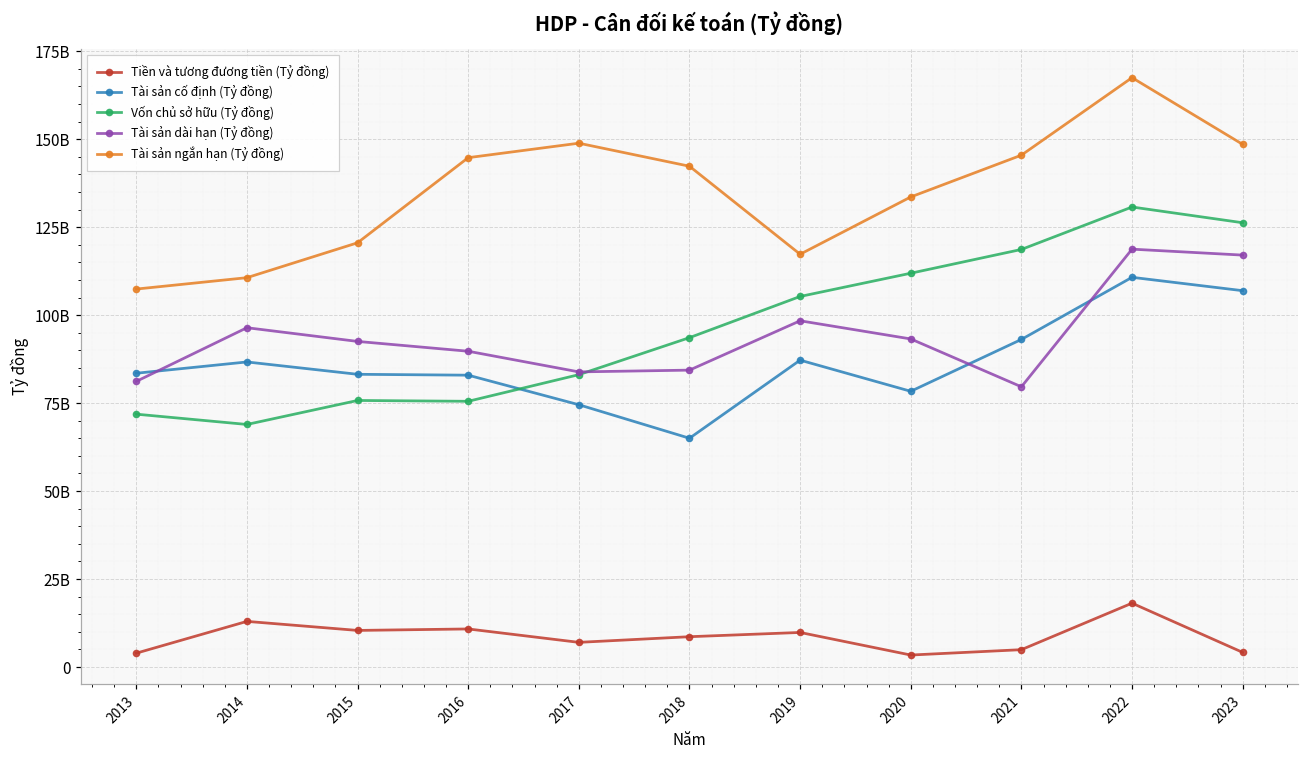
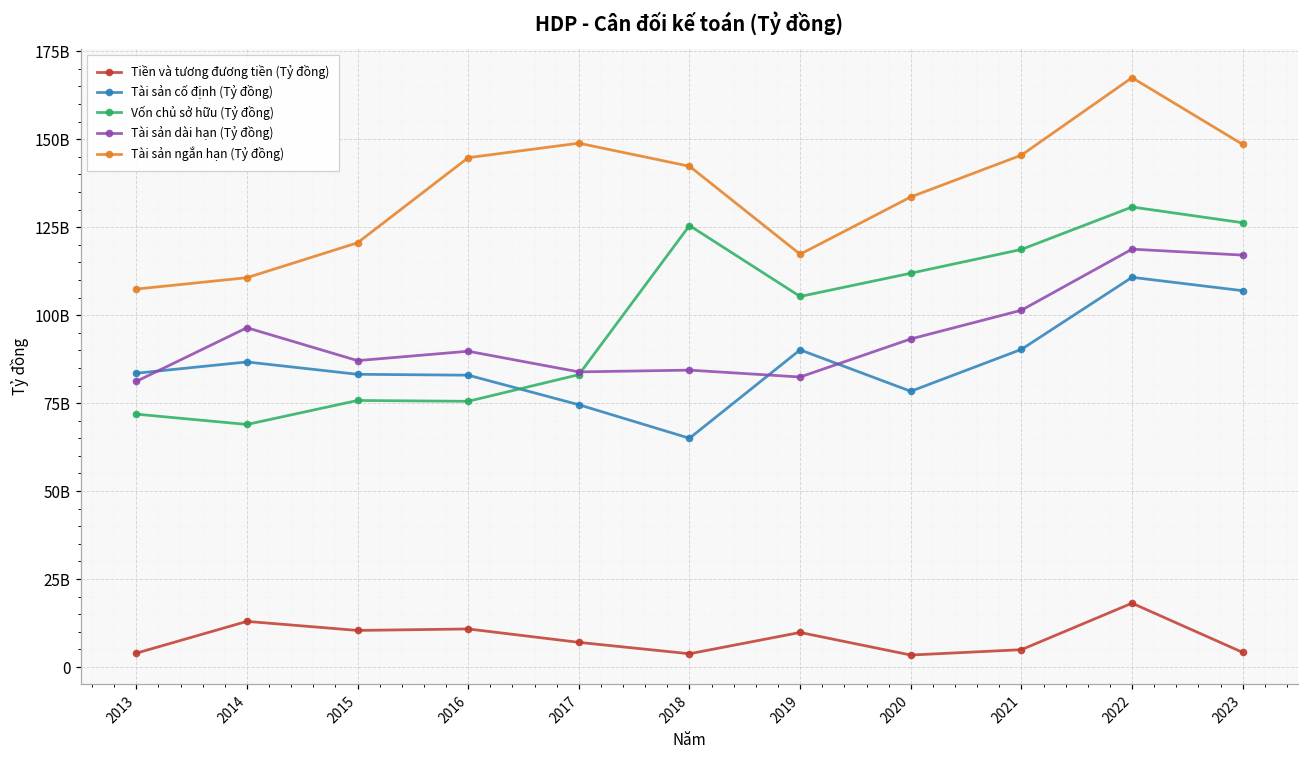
Tài sản dài hạn (Tỷ đồng), 2015: 93000000000 -> 87000000000
Tiền và tương đương tiền (Tỷ đồng), 2018: 9000000000 -> 4000000000
Vốn chủ sở hữu (Tỷ đồng), 2018: 94000000000 -> 125000000000
Tài sản cố định (Tỷ đồng), 2019: 87000000000 -> 90000000000
Tài sản dài hạn (Tỷ đồng), 2019: 98000000000 -> 82000000000
Tài sản cố định (Tỷ đồng), 2021: 93000000000 -> 90000000000
Tài sản dài hạn (Tỷ đồng), 2021: 80000000000 -> 101000000000
